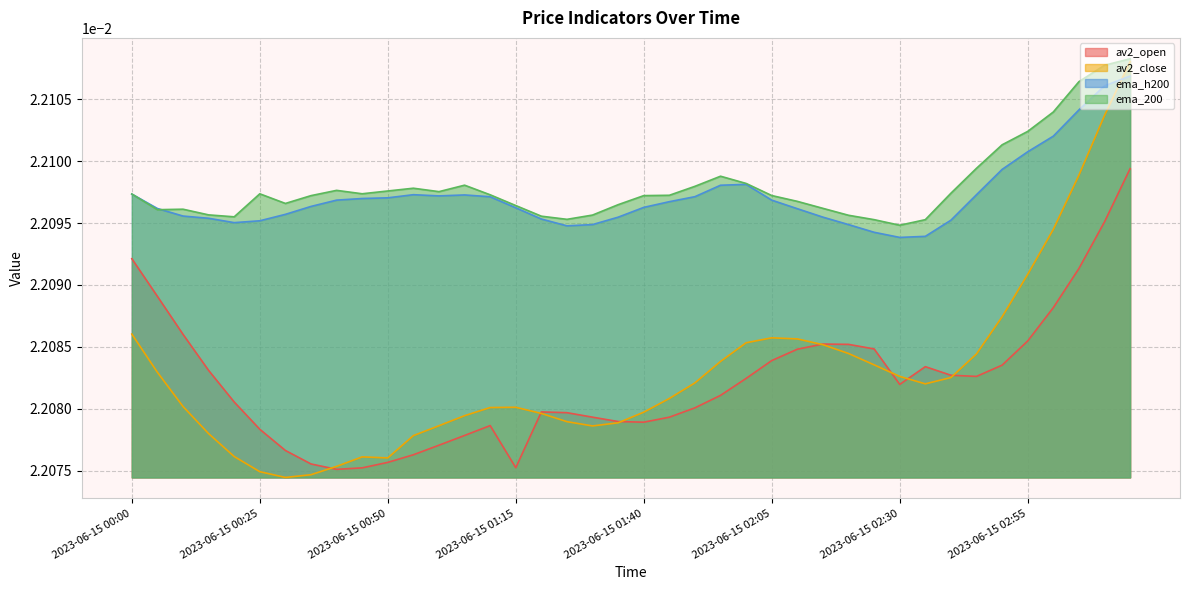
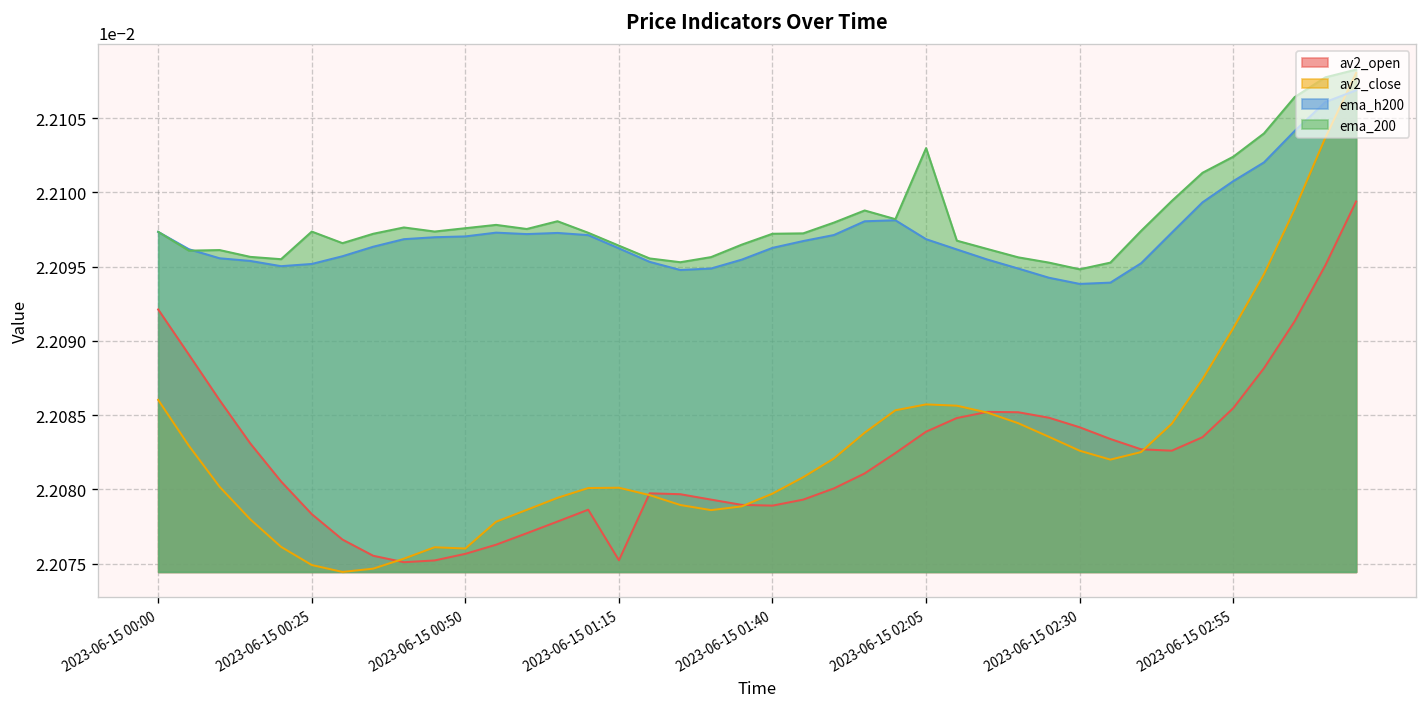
ema_200, 2023-06-15 02:05: 0.0220972 -> 0.0221030
av2_open, 2023-06-15 02:30: 0.0220820 -> 0.0220842
